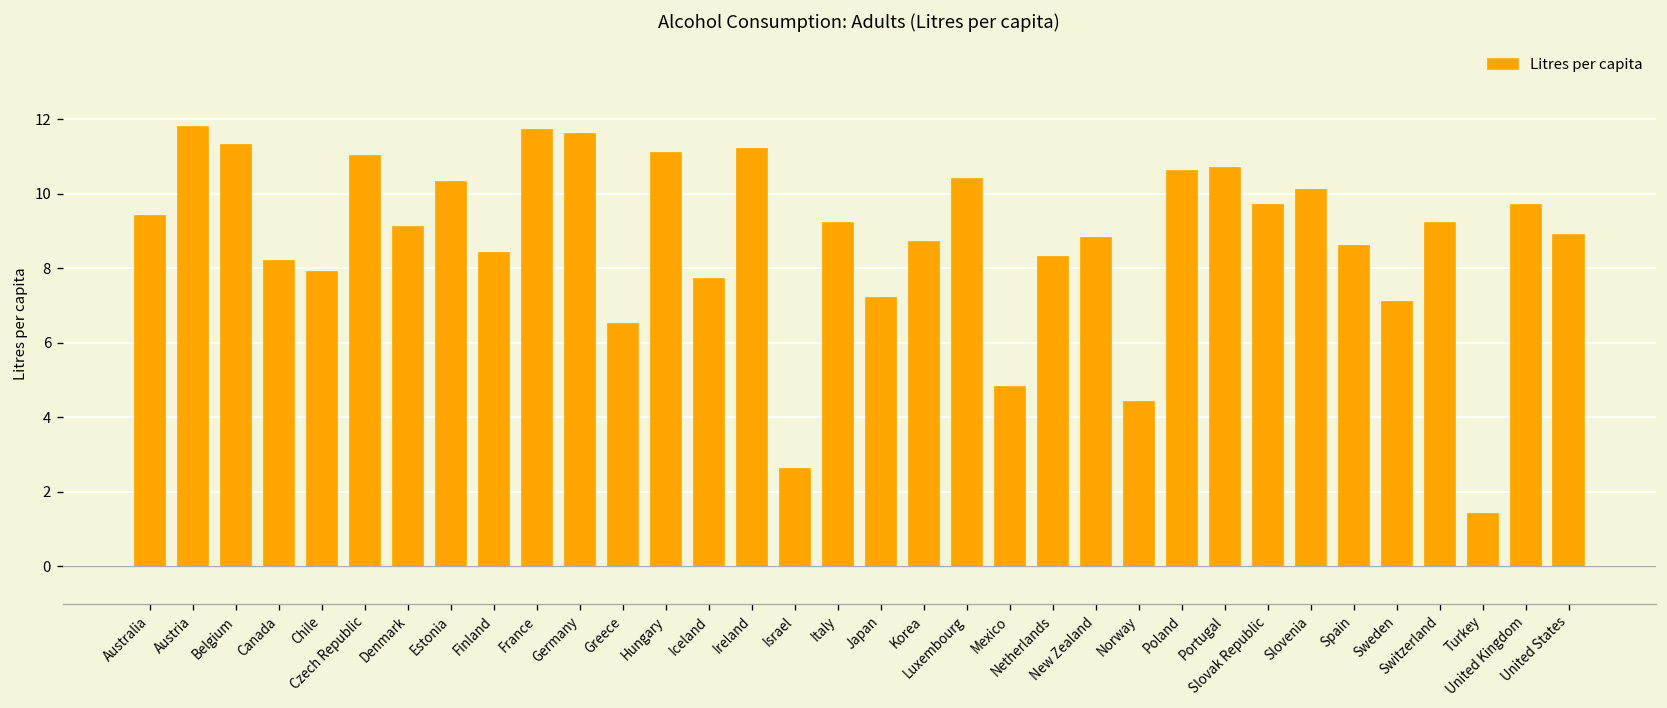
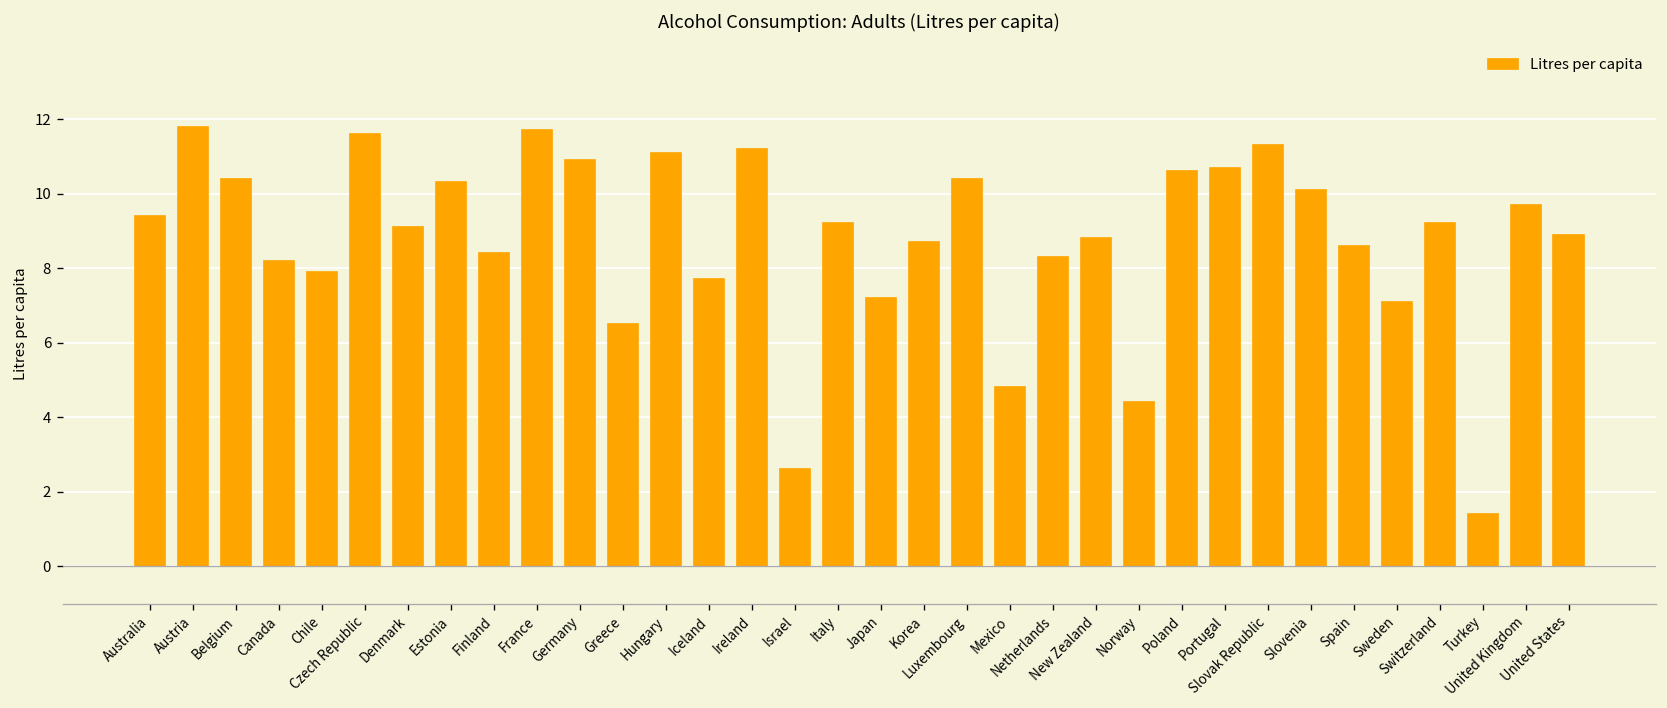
Belgium: 11.3 -> 10.4
Czech Republic: 11.0 -> 11.6
Germany: 11.6 -> 10.9
Slovak Republic: 9.7 -> 11.3
